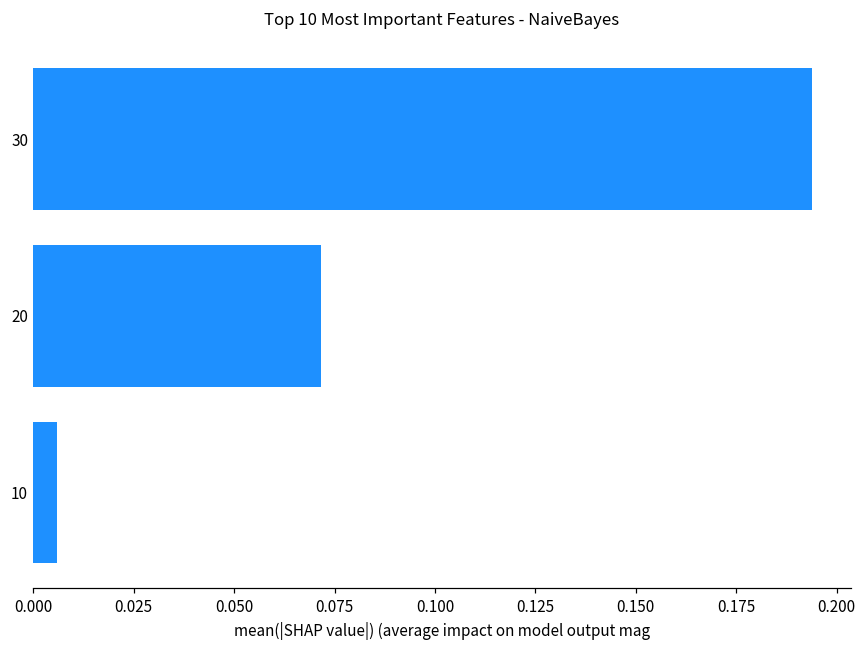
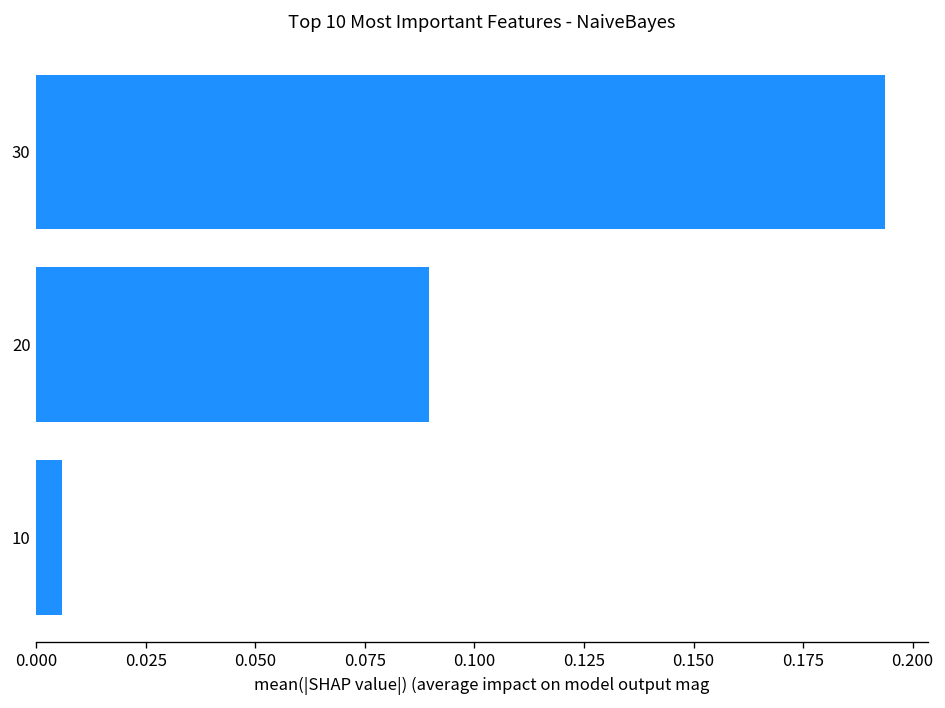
20: 0.072 -> 0.090
